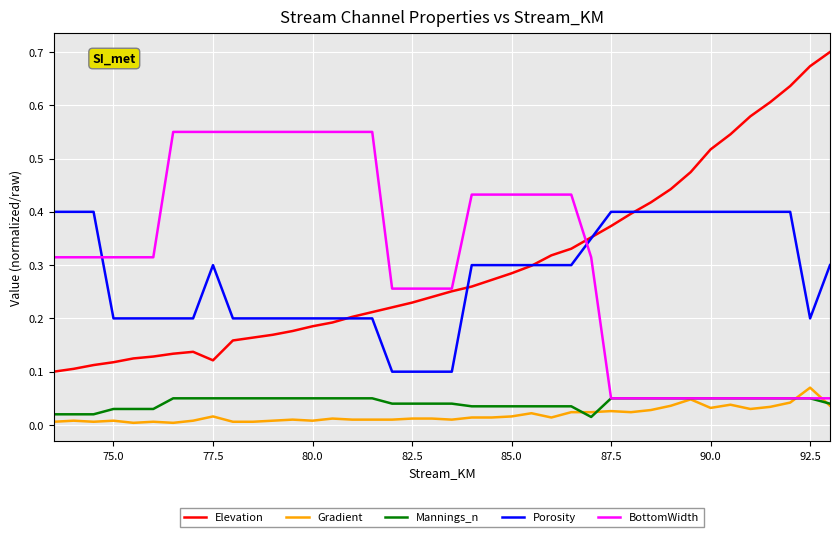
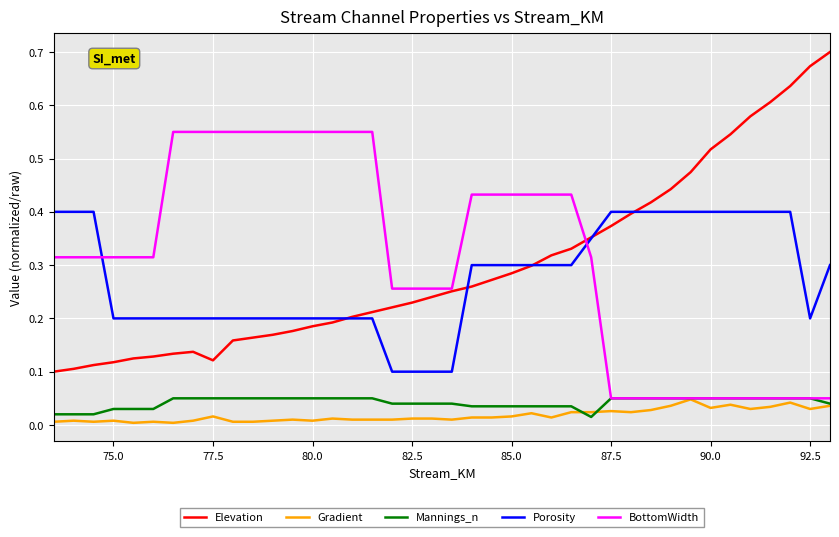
Porosity, 77.5: 0.3 -> 0.2
Gradient, 92.5: 0.07 -> 0.03
